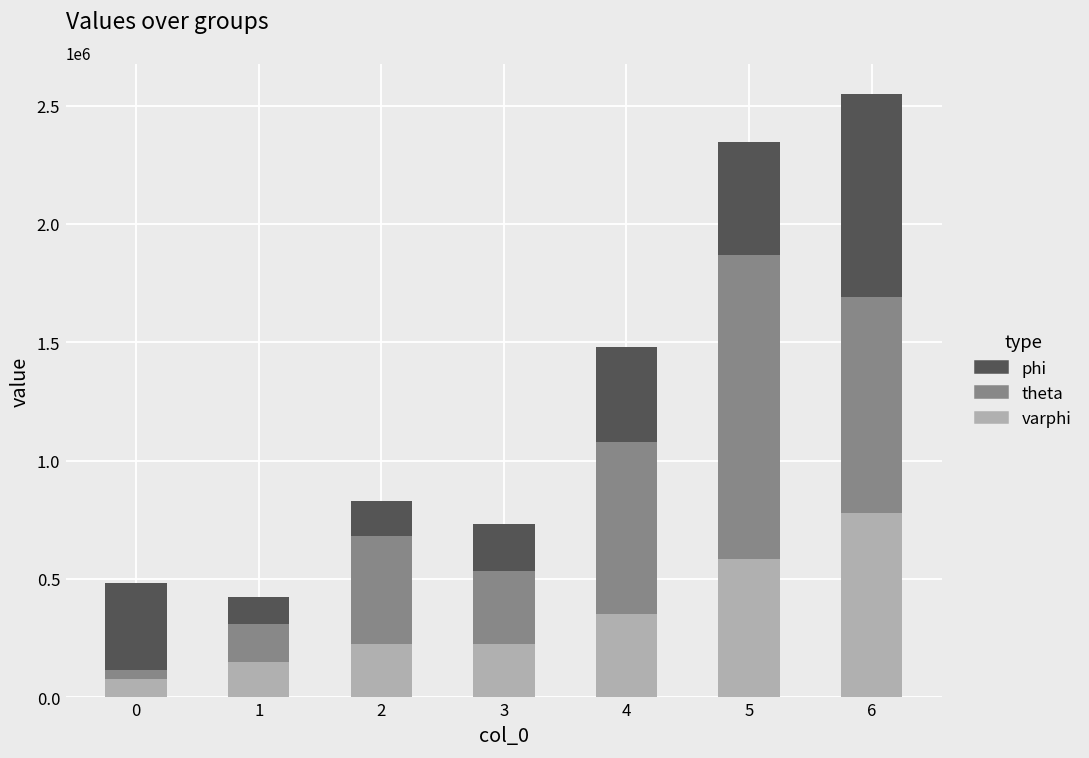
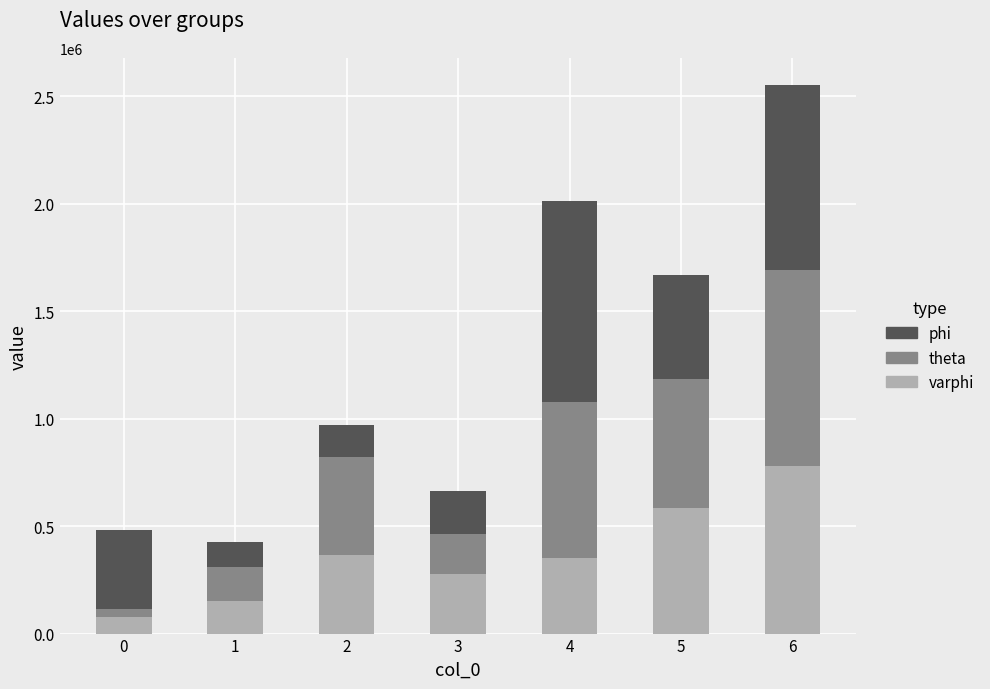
varphi, 2: 230000 -> 370000
varphi, 3: 220000 -> 280000
theta, 3: 310000 -> 190000
phi, 4: 400000 -> 930000
theta, 5: 1280000 -> 600000
